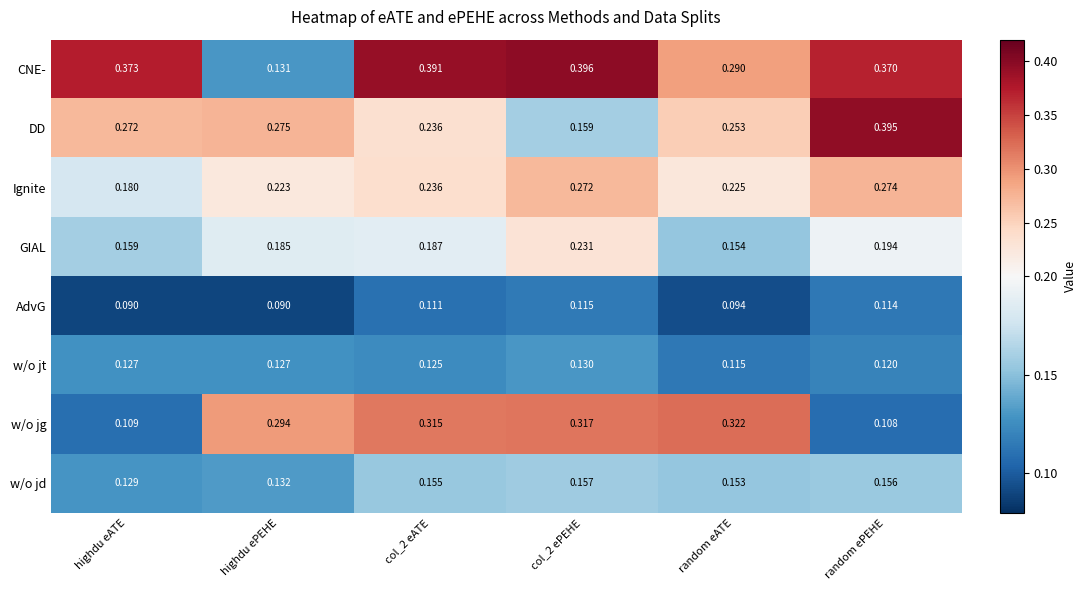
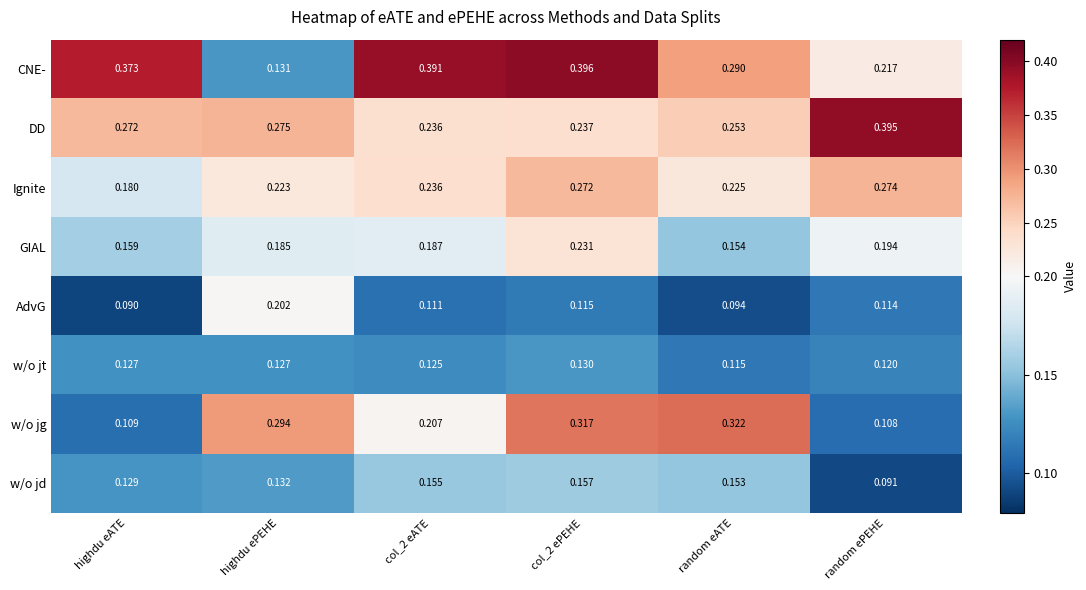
CNE-, random ePEHE: 0.370 -> 0.217
DD, col_2 ePEHE: 0.159 -> 0.237
AdvG, highdu ePEHE: 0.090 -> 0.202
w/o jg, col_2 eATE: 0.315 -> 0.207
w/o jd, random ePEHE: 0.156 -> 0.091
